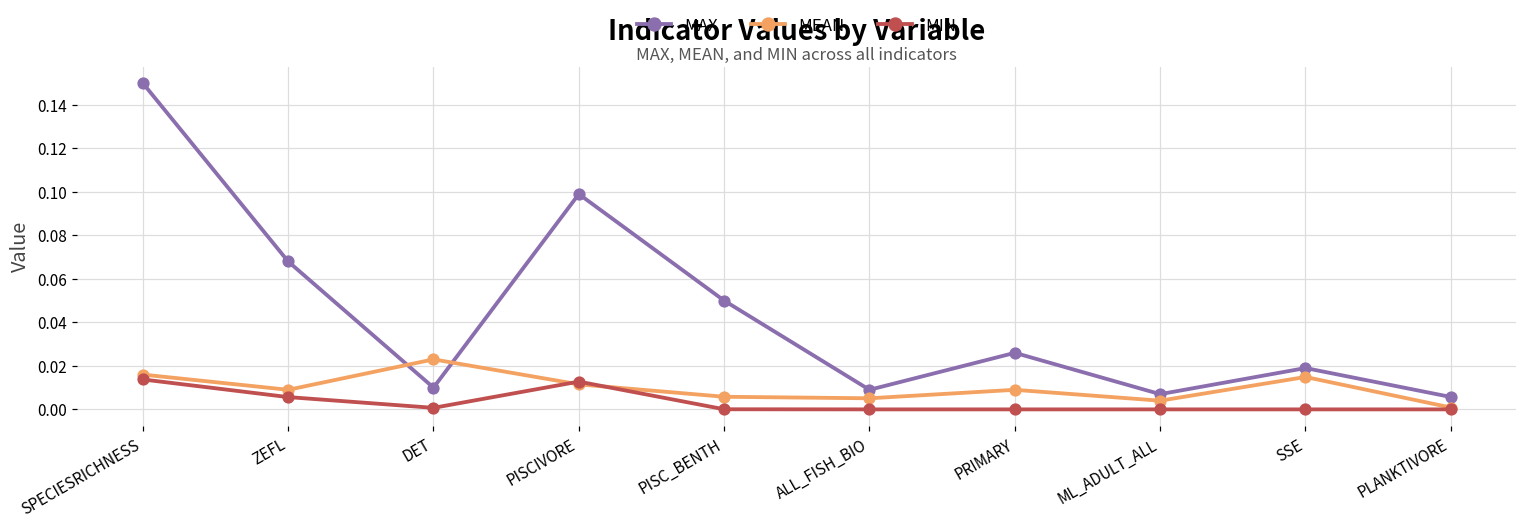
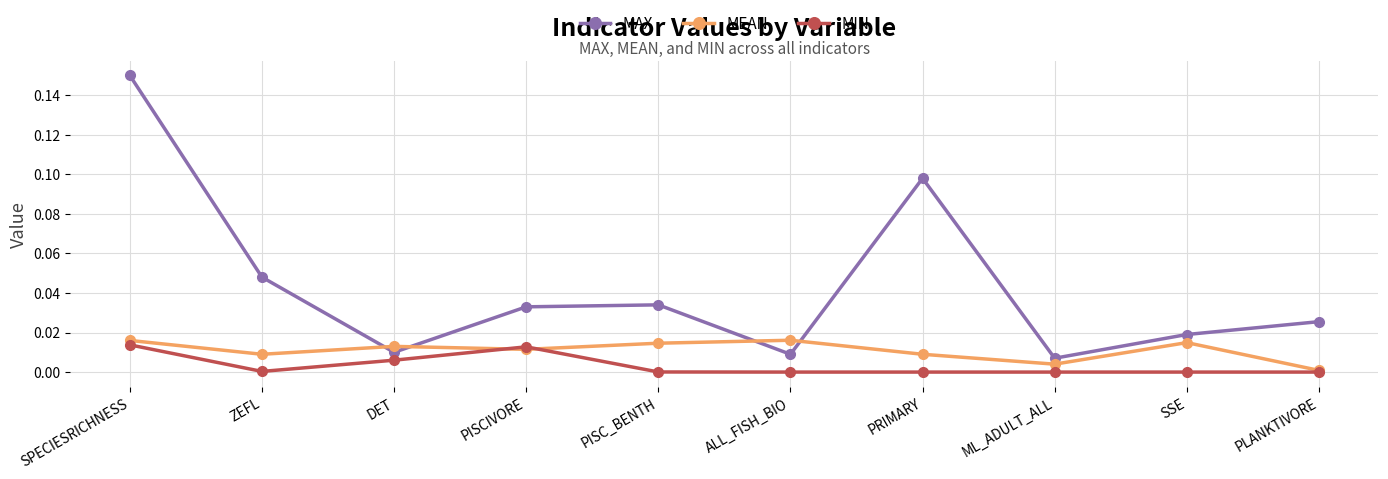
MAX, ZEFL: 0.068 -> 0.048
MIN, ZEFL: 0.006 -> 0.000
MEAN, DET: 0.023 -> 0.013
MIN, DET: 0.001 -> 0.006
MAX, PISCIVORE: 0.099 -> 0.033
MAX, PISC_BENTH: 0.050 -> 0.034
MEAN, PISC_BENTH: 0.006 -> 0.015
MEAN, ALL_FISH_BIO: 0.005 -> 0.016
MAX, PRIMARY: 0.026 -> 0.098
MAX, PLANKTIVORE: 0.006 -> 0.026
